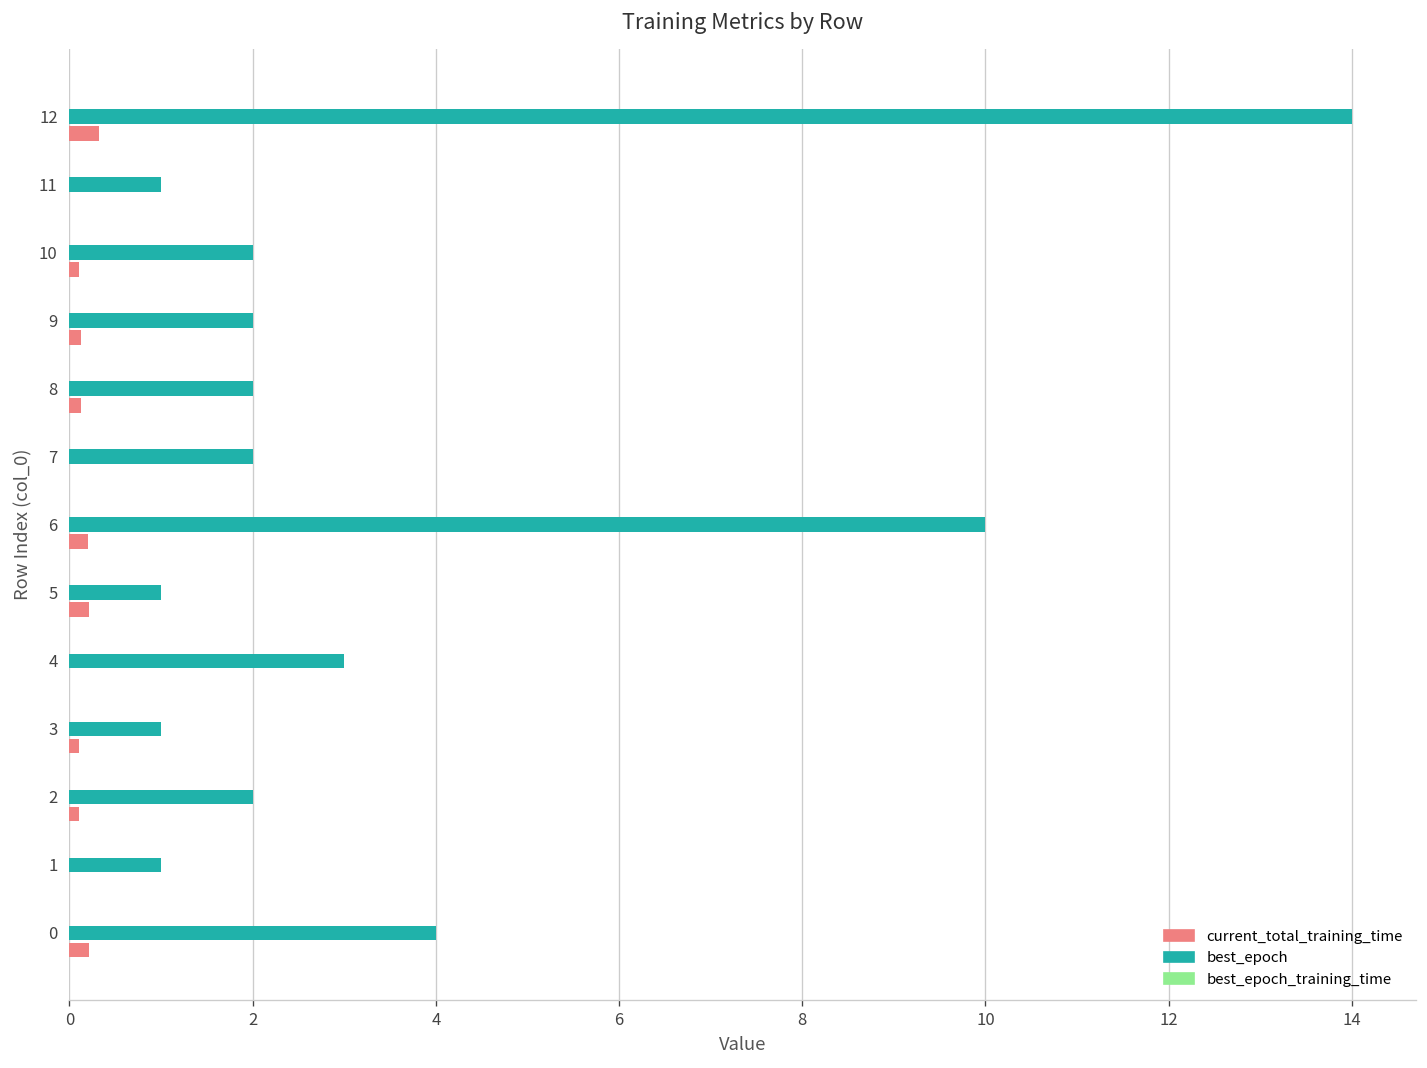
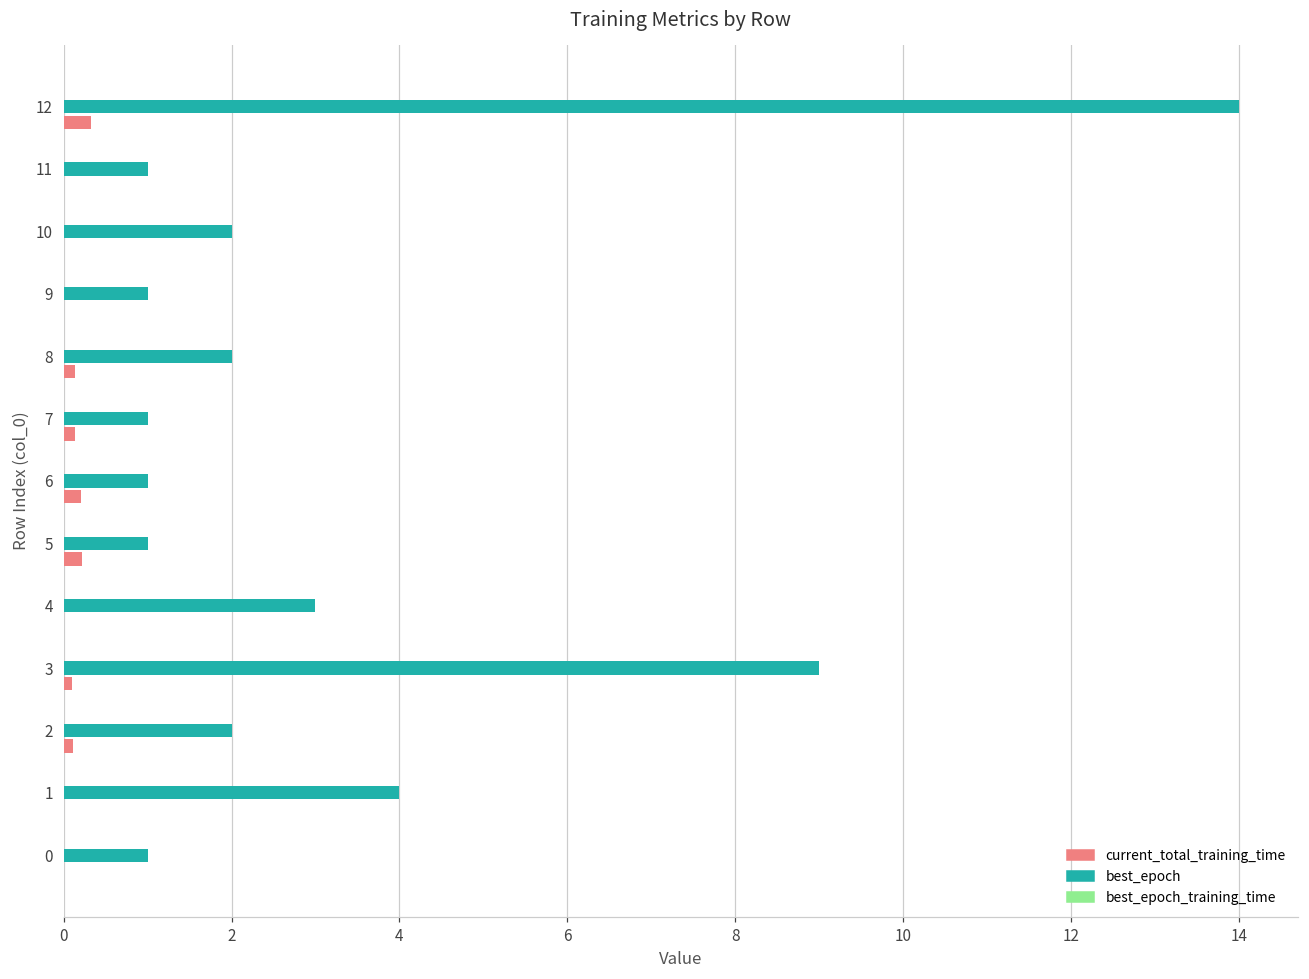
current_total_training_time, 10: 0.1 -> 0.0
best_epoch, 9: 2 -> 1
current_total_training_time, 9: 0.1 -> 0.0
best_epoch, 7: 2 -> 1
current_total_training_time, 7: 0.0 -> 0.1
best_epoch, 6: 10 -> 1
best_epoch, 3: 1 -> 9
best_epoch, 1: 1 -> 4
best_epoch, 0: 4 -> 1
current_total_training_time, 0: 0.2 -> 0.0
